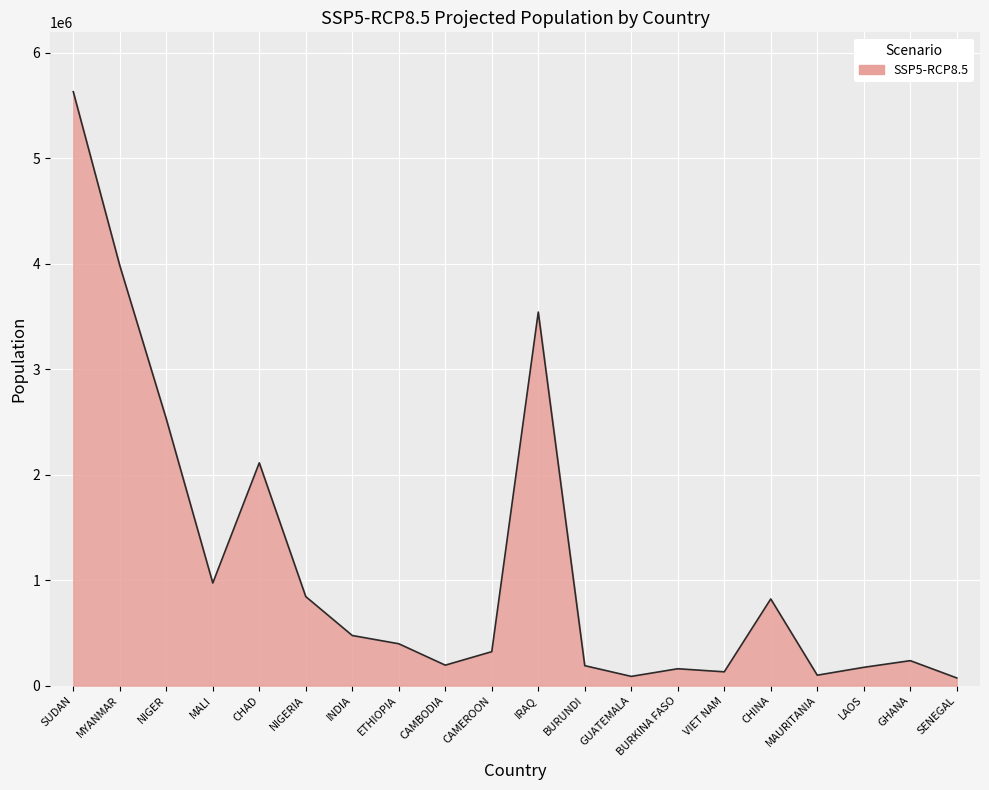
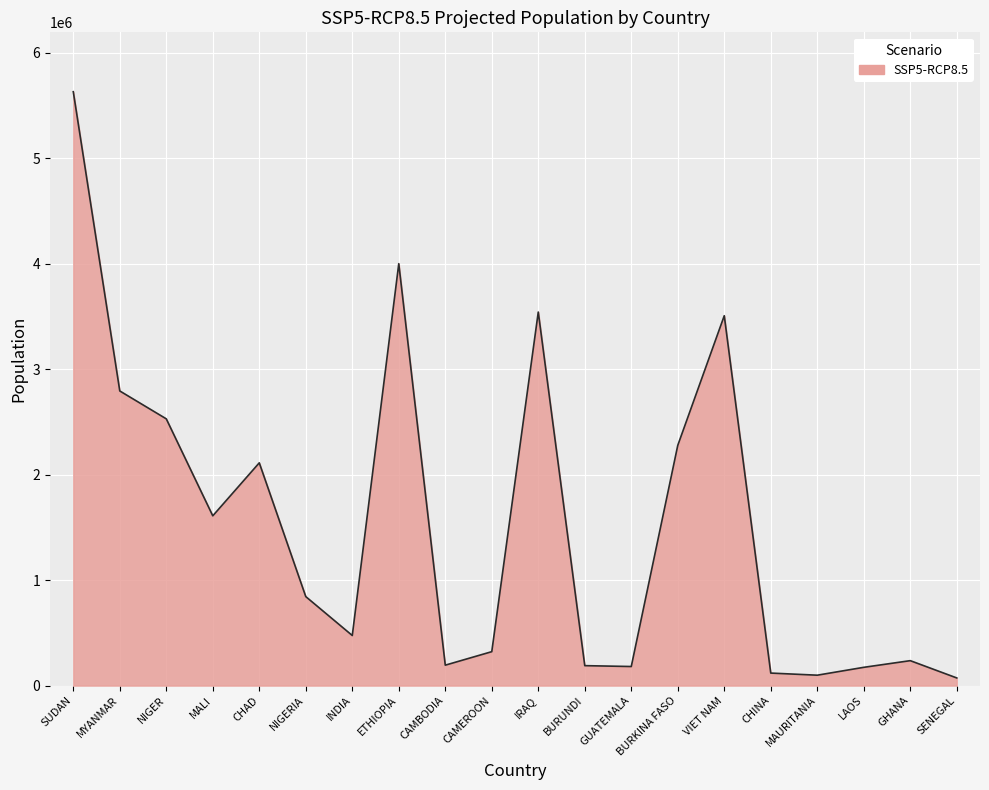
MYANMAR: 3980000 -> 2790000
MALI: 970000 -> 1610000
ETHIOPIA: 400000 -> 4000000
GUATEMALA: 90000 -> 180000
BURKINA FASO: 160000 -> 2280000
VIET NAM: 130000 -> 3510000
CHINA: 820000 -> 120000
